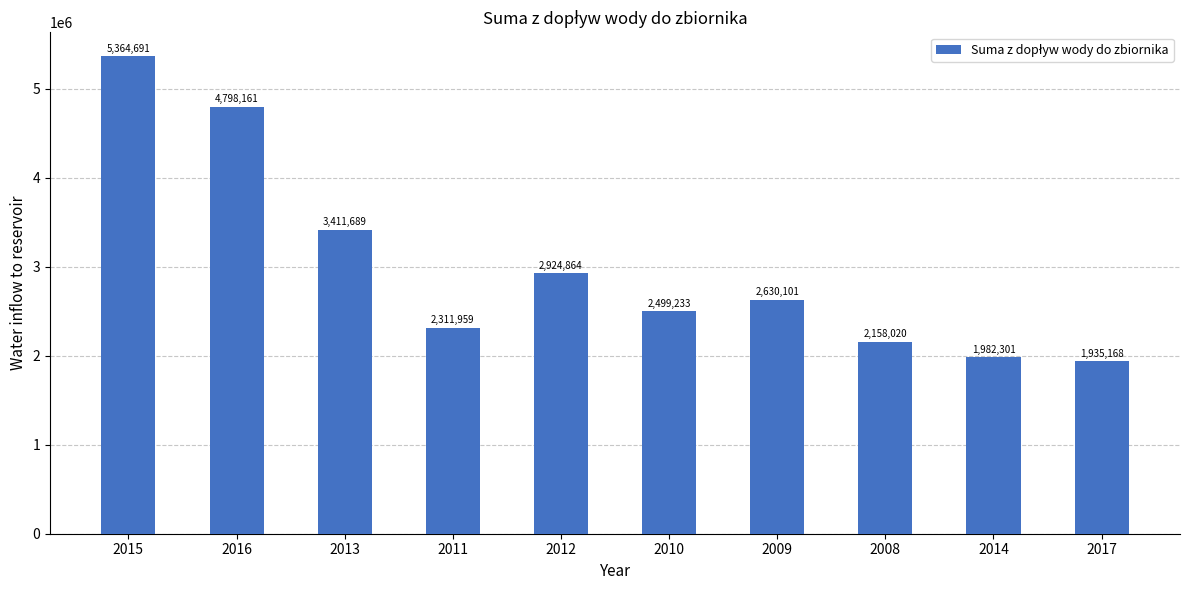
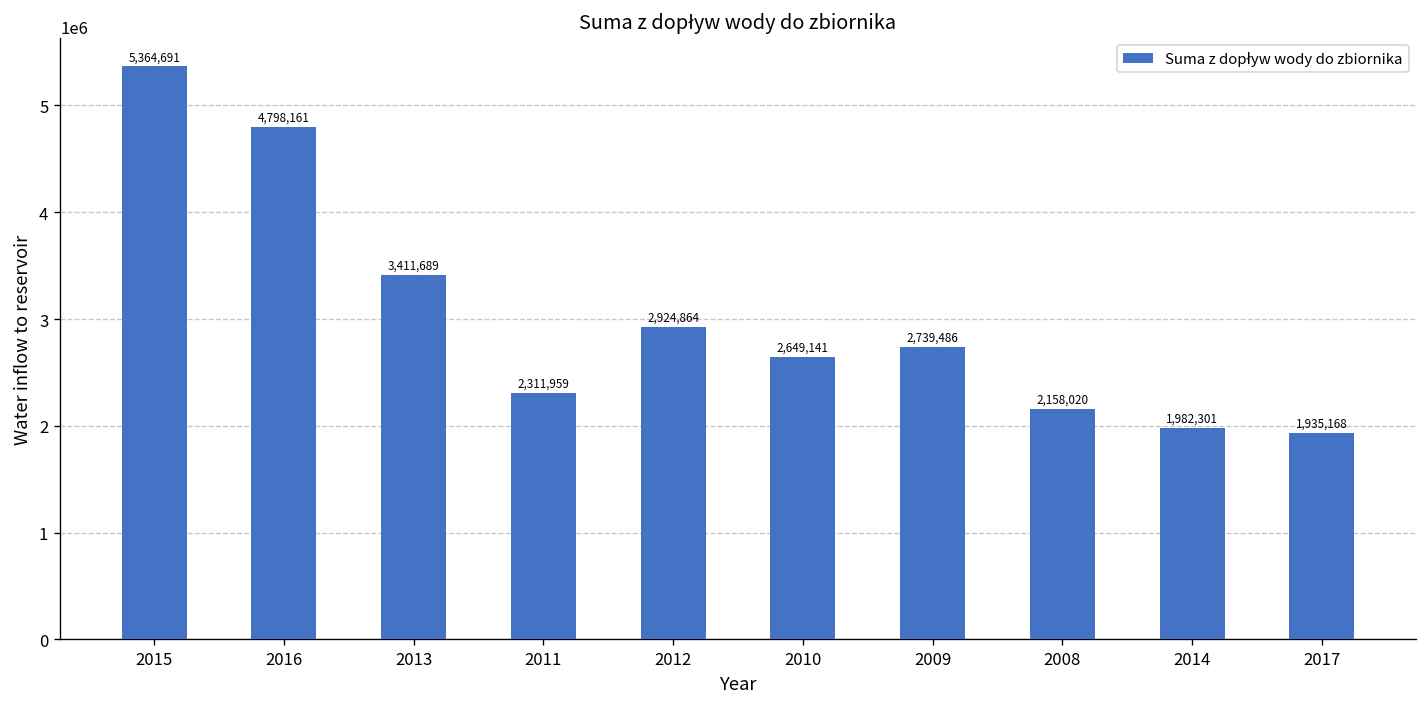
2010: 2,499,233 -> 2,649,141
2009: 2,630,101 -> 2,739,486
